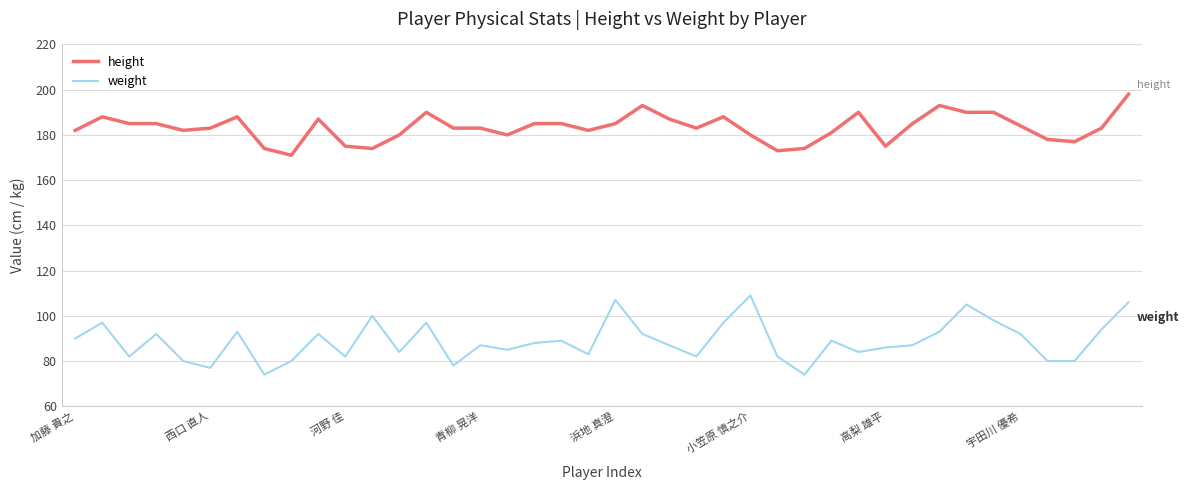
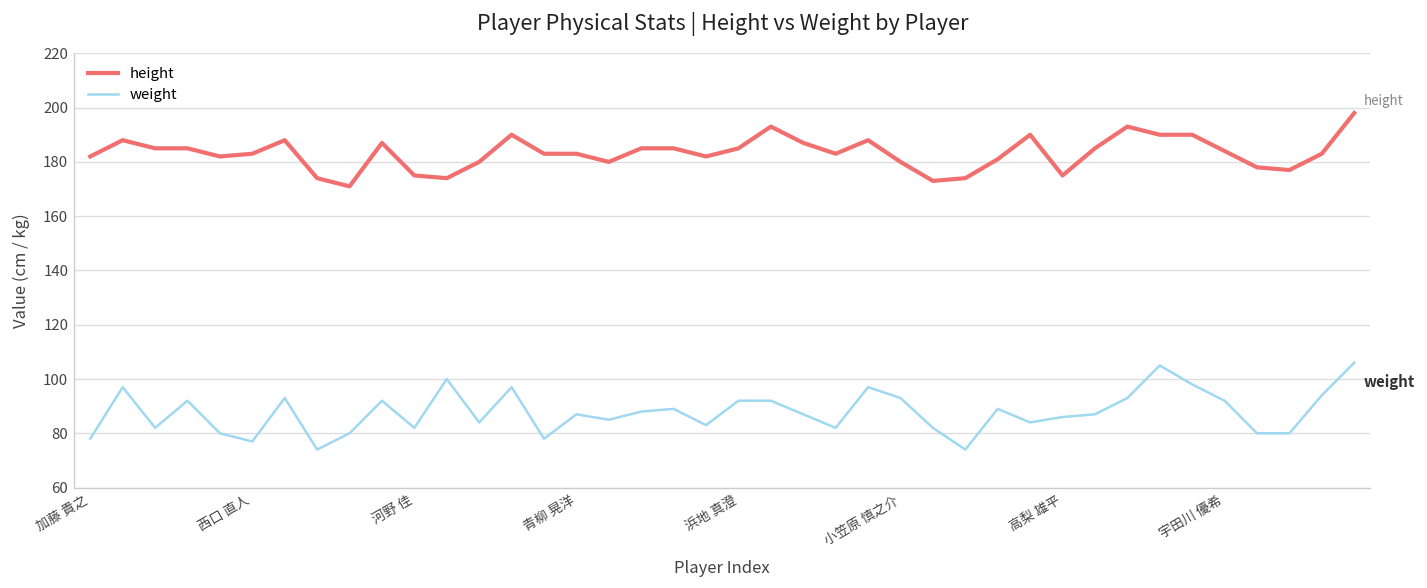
weight, 加藤 貴之: 90 -> 78
weight, 浜地 真澄: 107 -> 92
weight, 小笠原 慎之介: 109 -> 93
